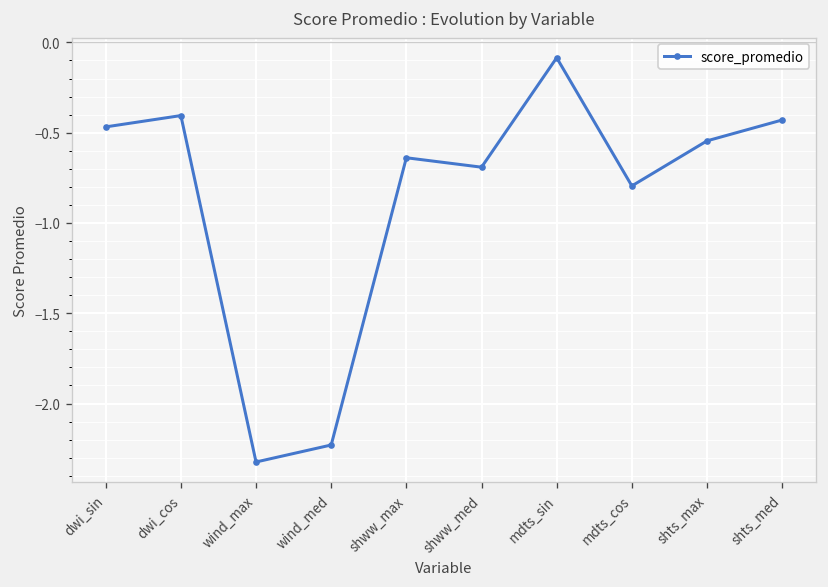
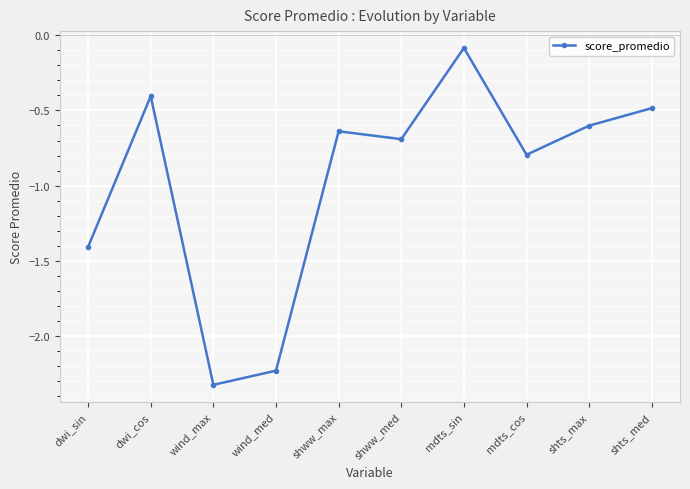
dwi_sin: -0.47 -> -1.41
shts_max: -0.55 -> -0.60
shts_med: -0.43 -> -0.48
